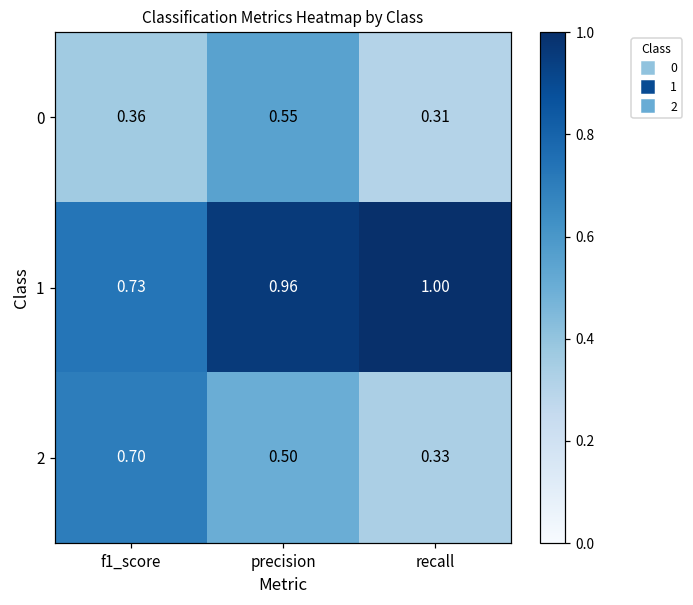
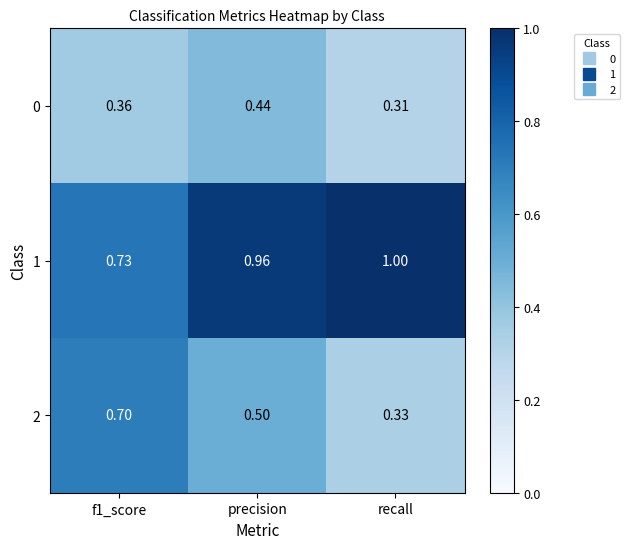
0, precision: 0.55 -> 0.44
